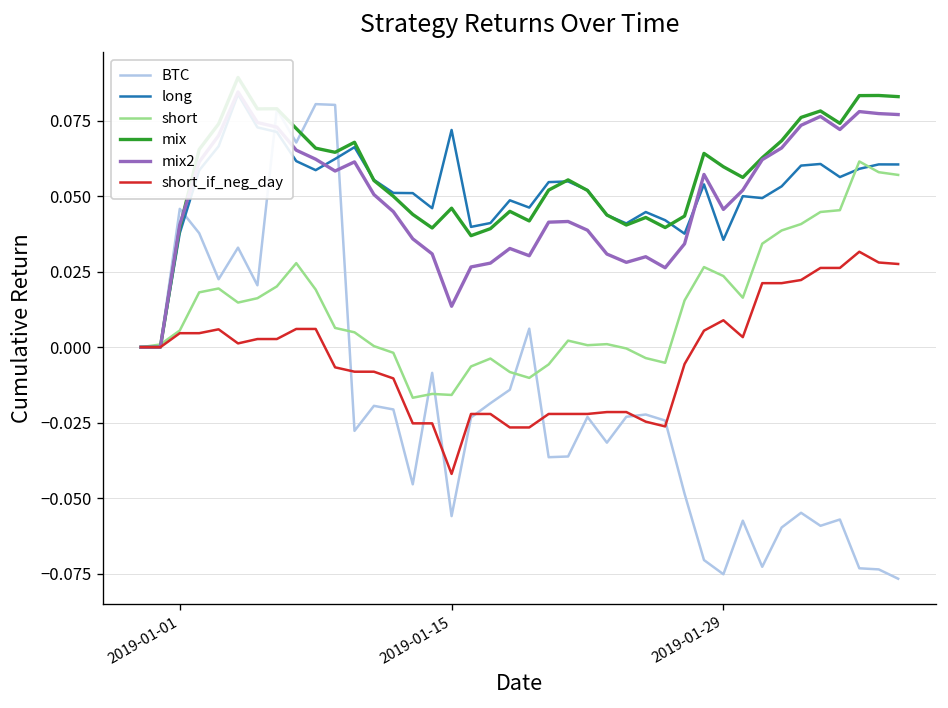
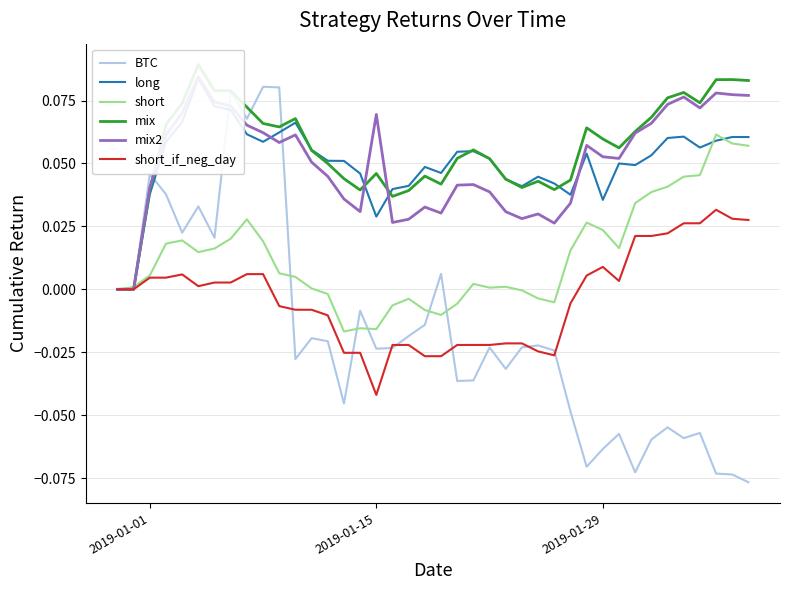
BTC, 2019-01-15: -0.056 -> -0.024
long, 2019-01-15: 0.072 -> 0.029
mix2, 2019-01-15: 0.014 -> 0.069
BTC, 2019-01-29: -0.075 -> -0.063
mix2, 2019-01-29: 0.046 -> 0.053
